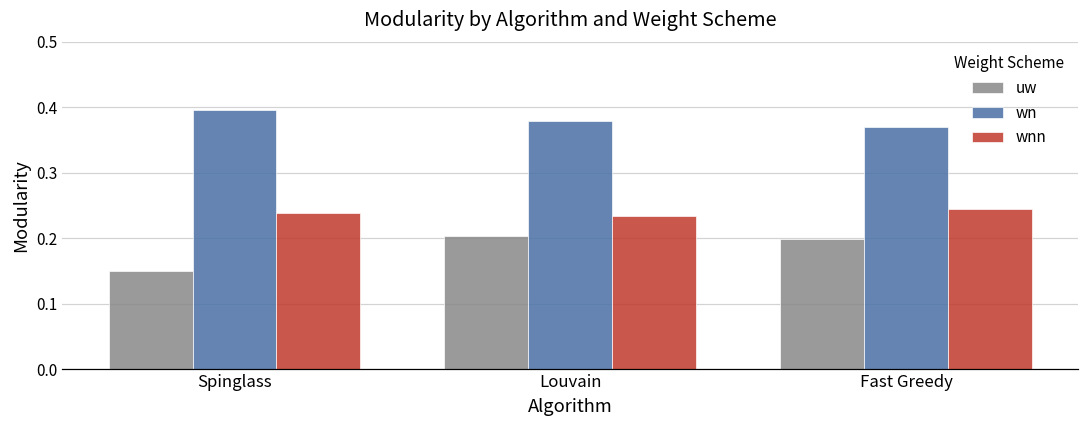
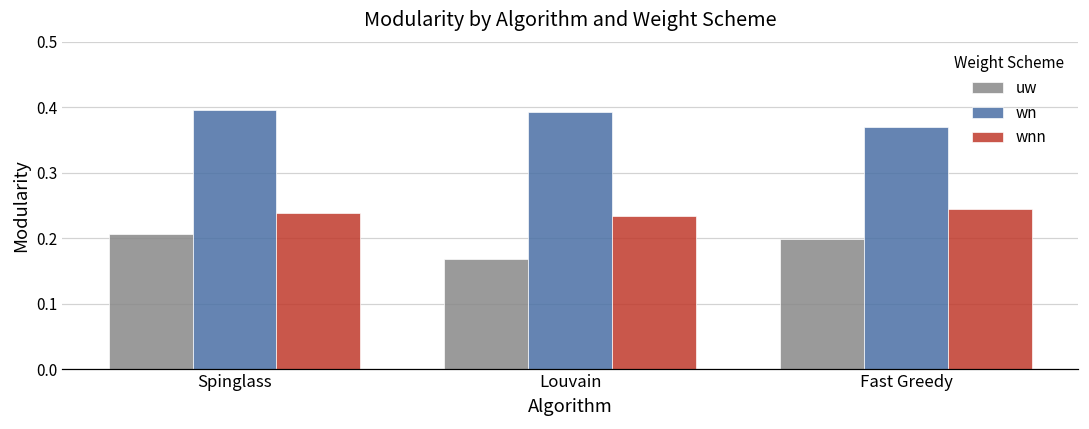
uw, Spinglass: 0.15 -> 0.21
uw, Louvain: 0.20 -> 0.17
wn, Louvain: 0.38 -> 0.39
